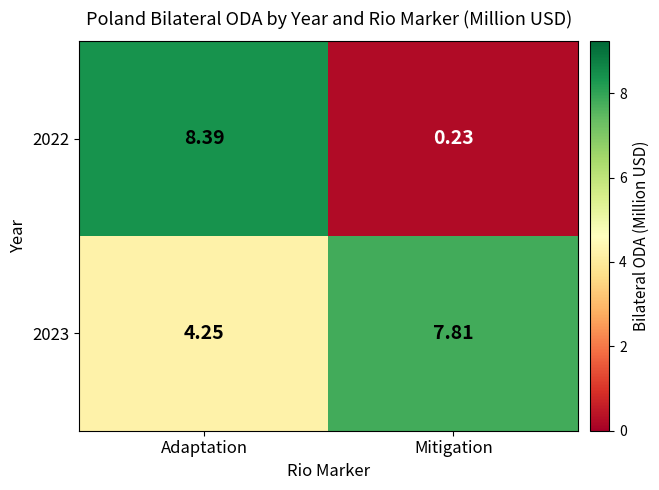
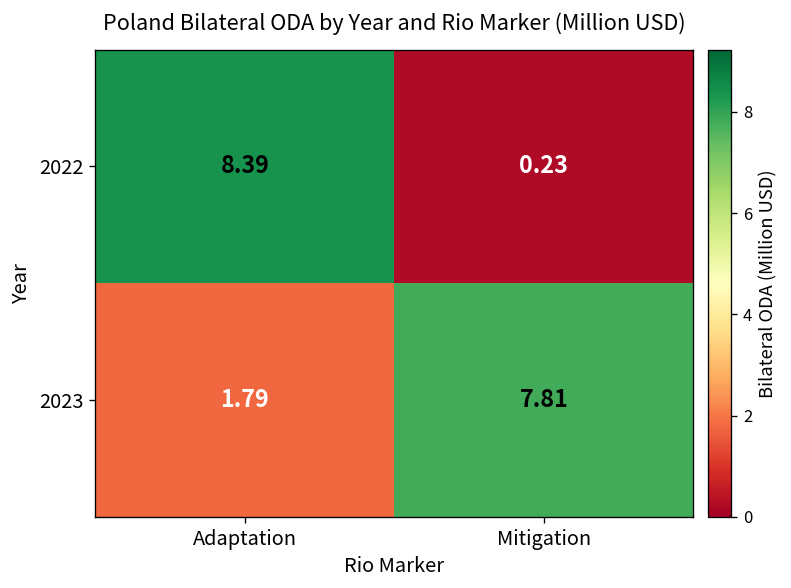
2023, Adaptation: 4.25 -> 1.79
